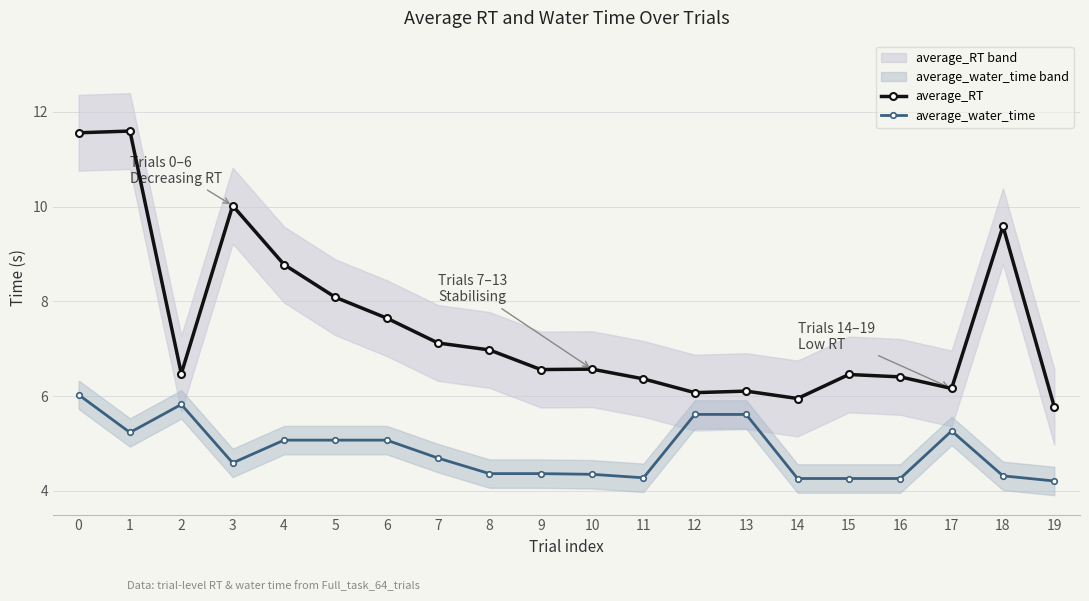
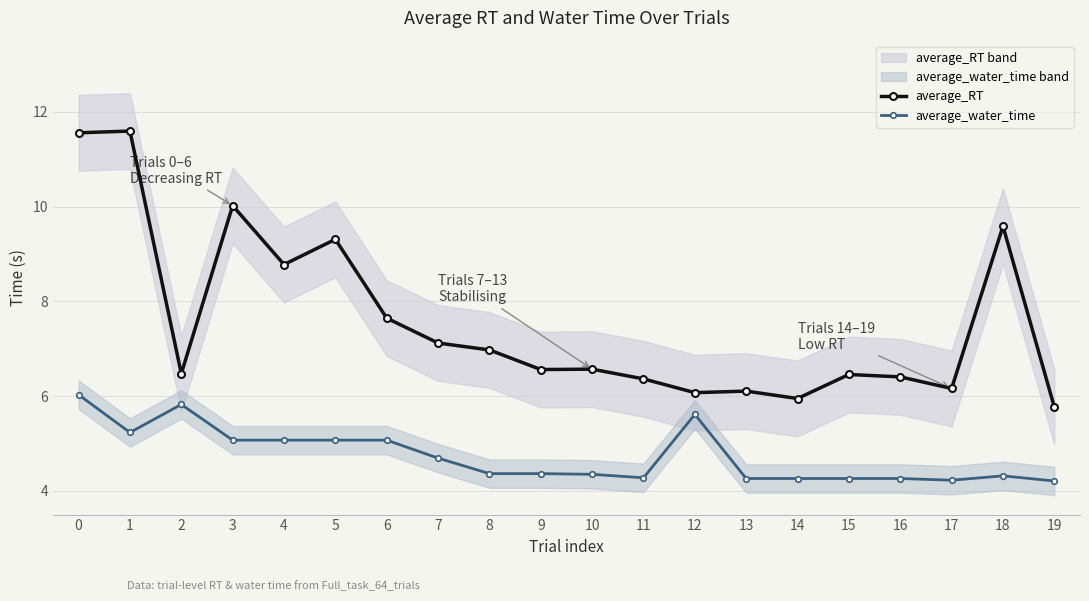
average_water_time, 3: 4.6 -> 5.1
average_RT, 5: 8.1 -> 9.3
average_water_time, 13: 5.6 -> 4.3
average_water_time, 17: 5.3 -> 4.2
